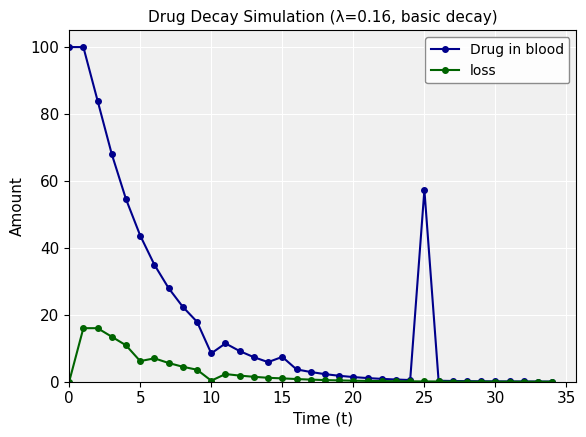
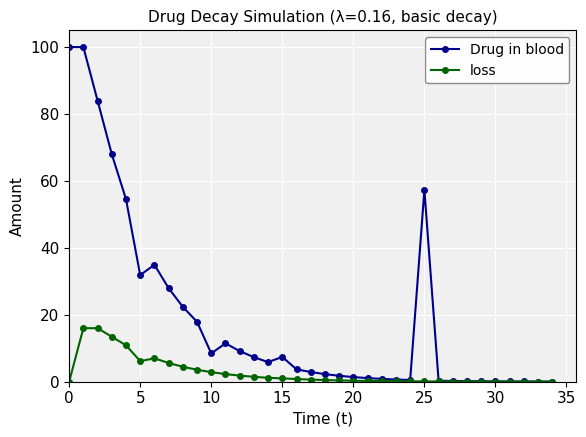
Drug in blood, 5: 44 -> 32
loss, 10: 0 -> 3
